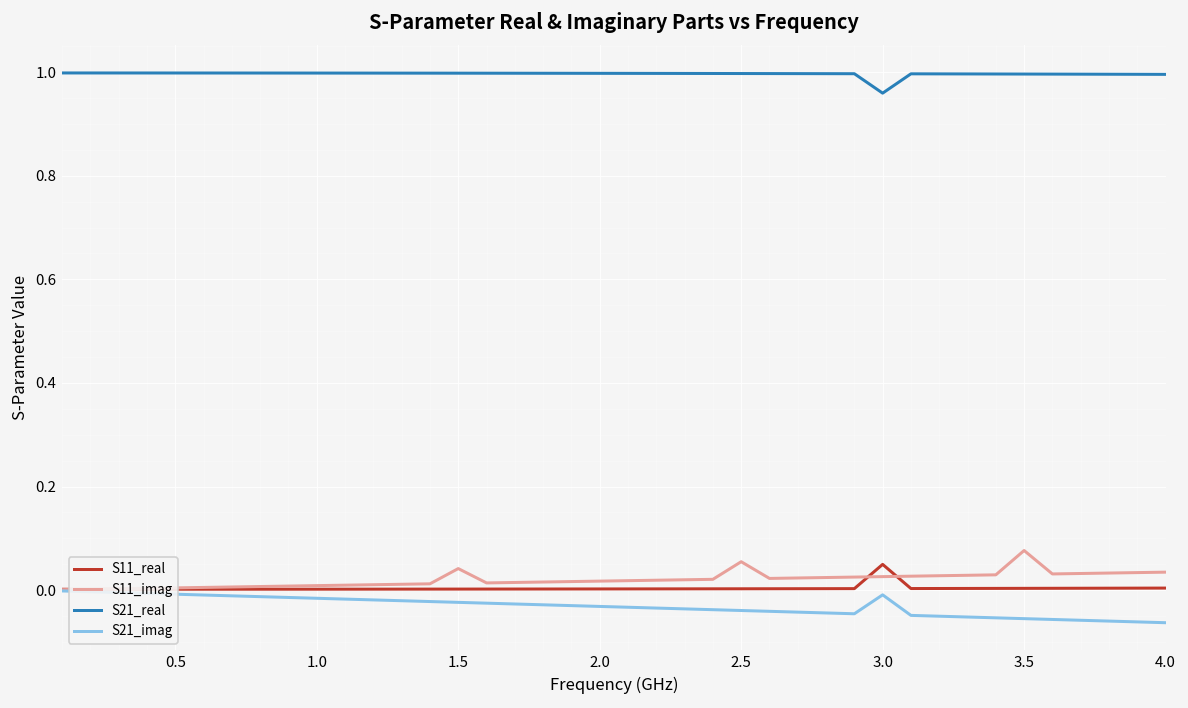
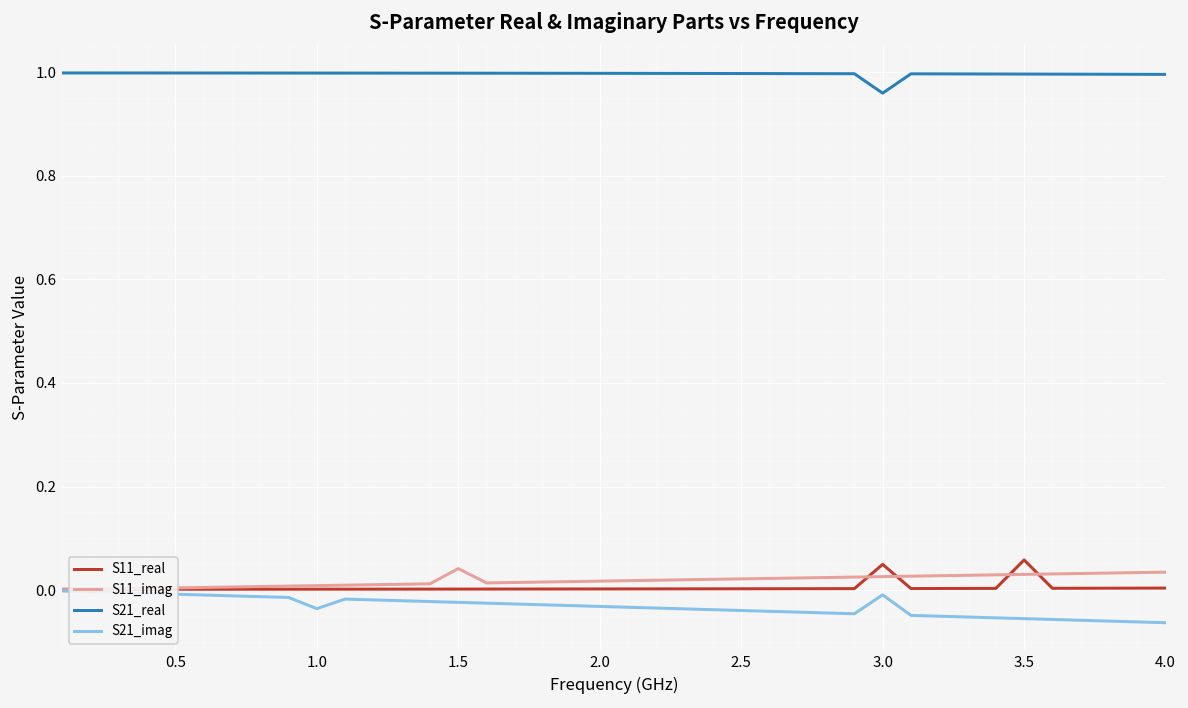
S21_imag, 1.0: -0.02 -> -0.04
S11_imag, 2.5: 0.05 -> 0.02
S11_real, 3.5: 0.00 -> 0.06
S11_imag, 3.5: 0.08 -> 0.03
